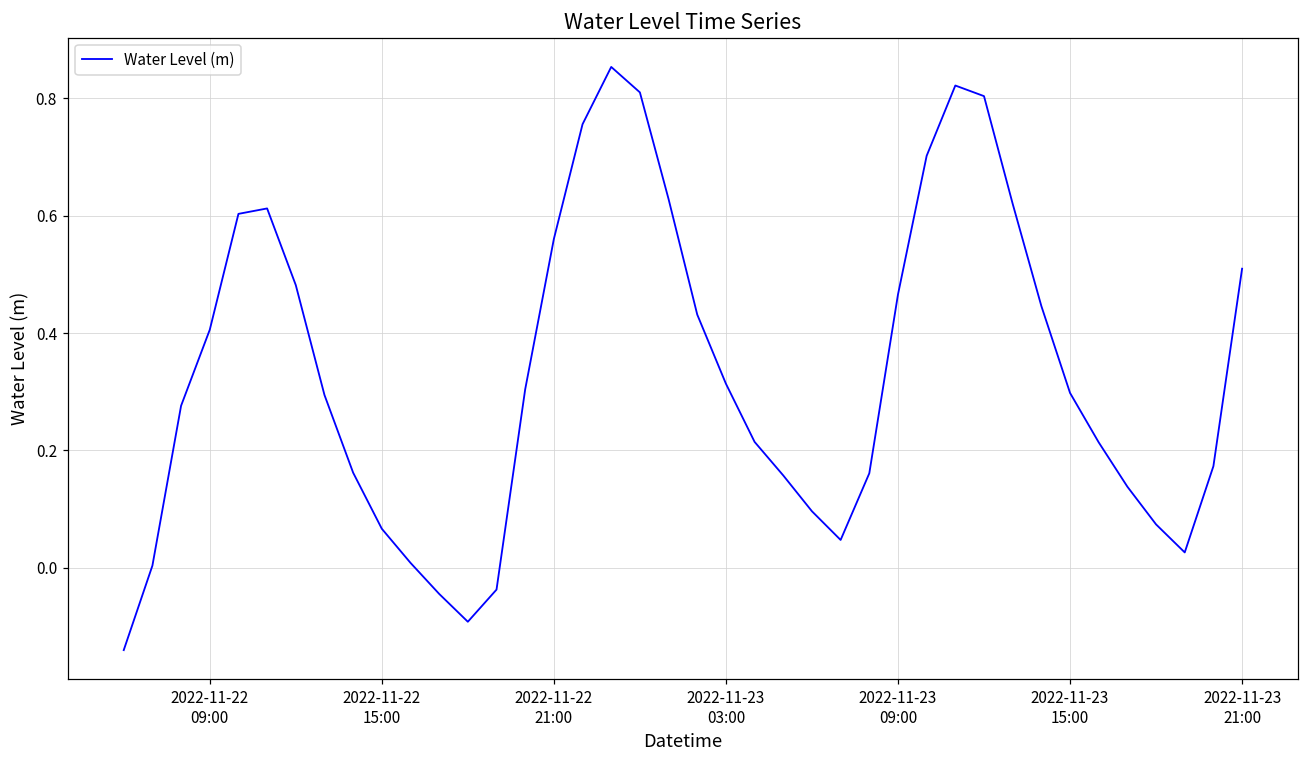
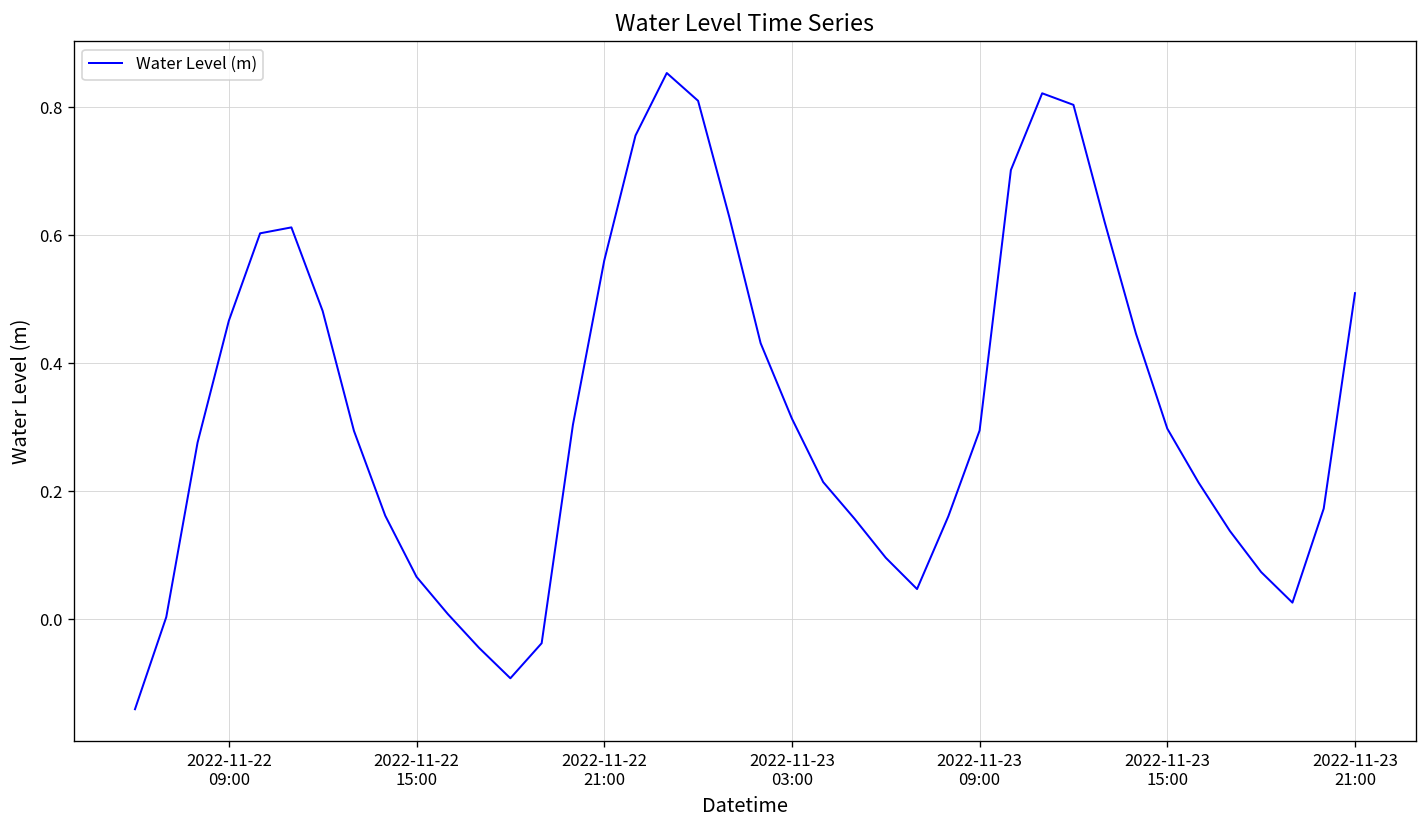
2022-11-22 09:00: 0.41 -> 0.47
2022-11-23 09:00: 0.47 -> 0.30
